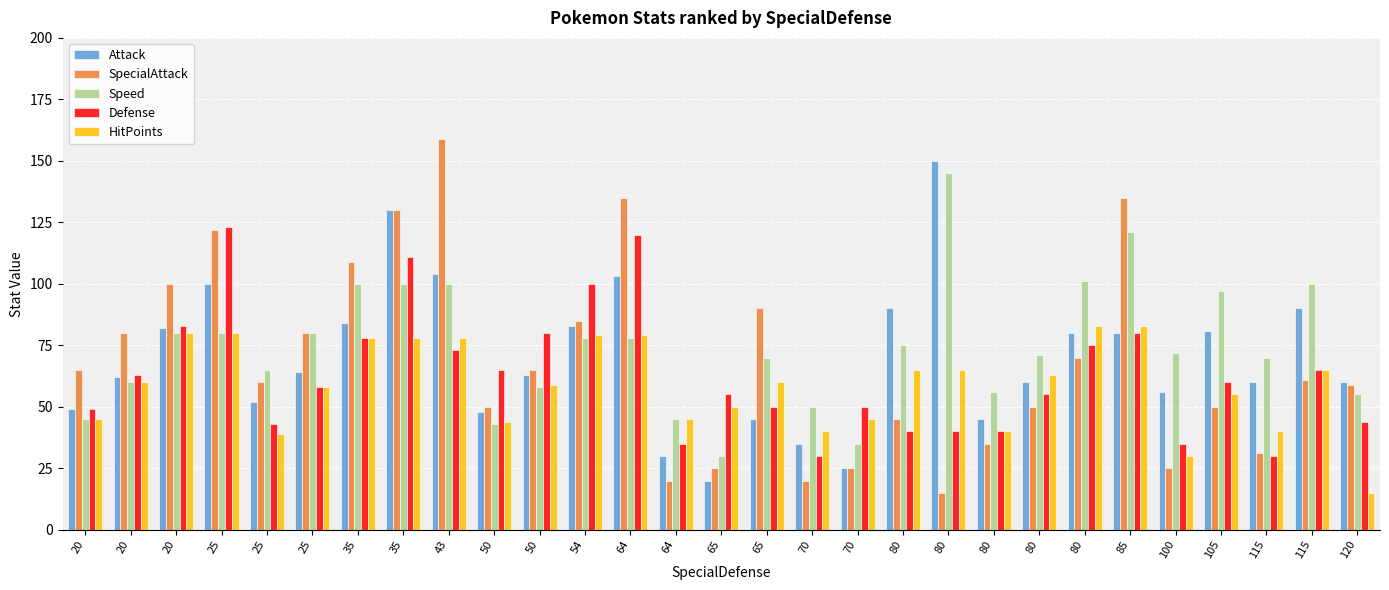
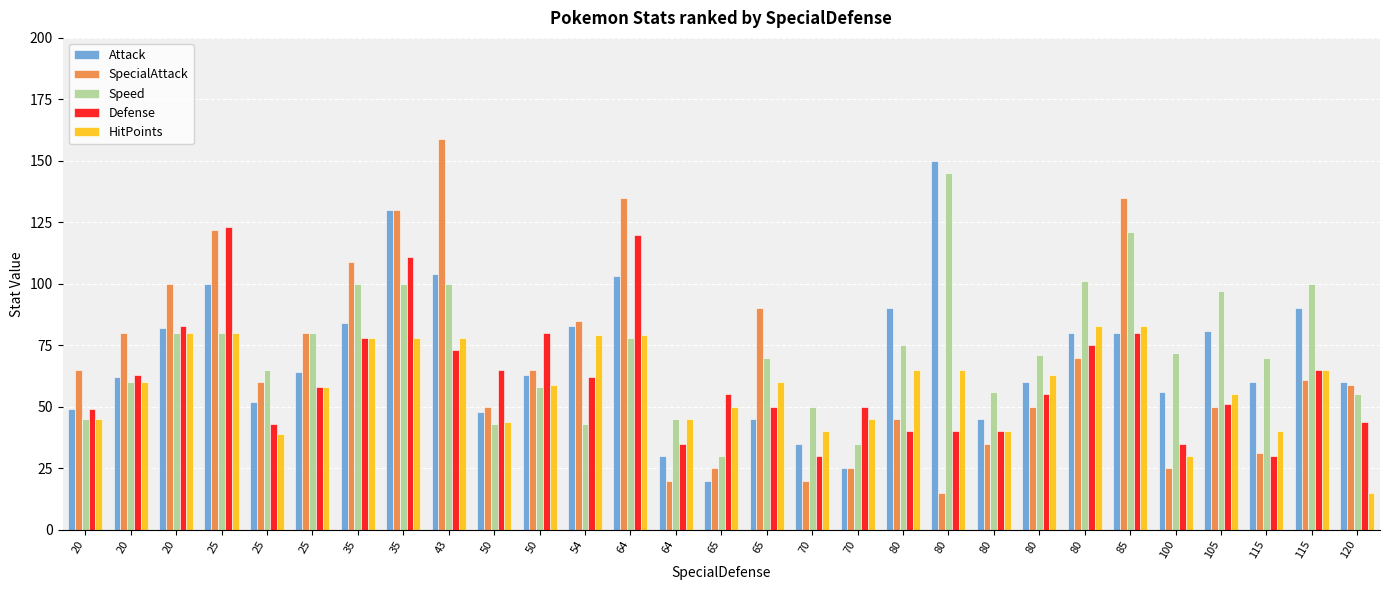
Speed, 54: 78 -> 43
Defense, 54: 100 -> 62
Defense, 105: 60 -> 51
